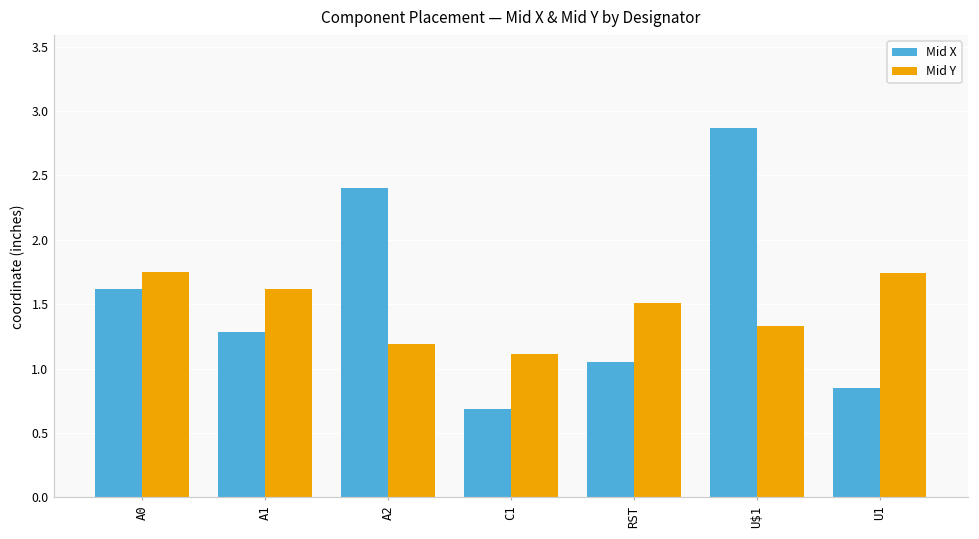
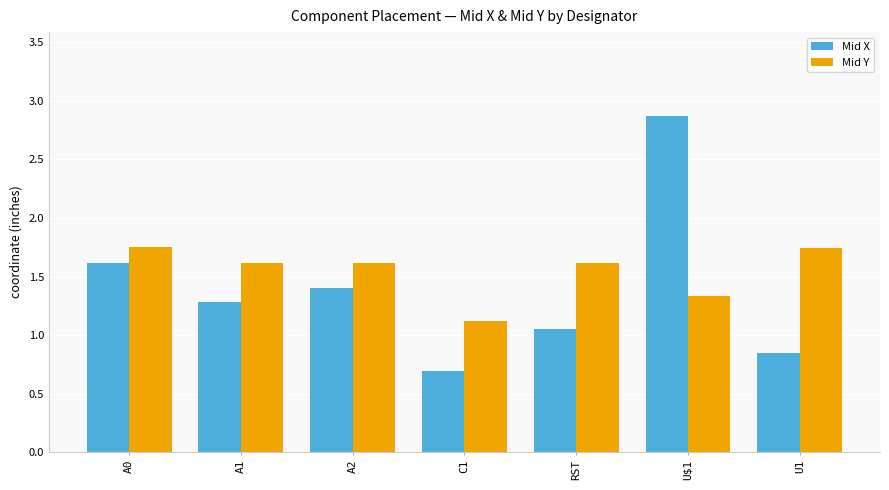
Mid X, A2: 2.40 -> 1.40
Mid Y, A2: 1.19 -> 1.61
Mid Y, RST: 1.51 -> 1.61
